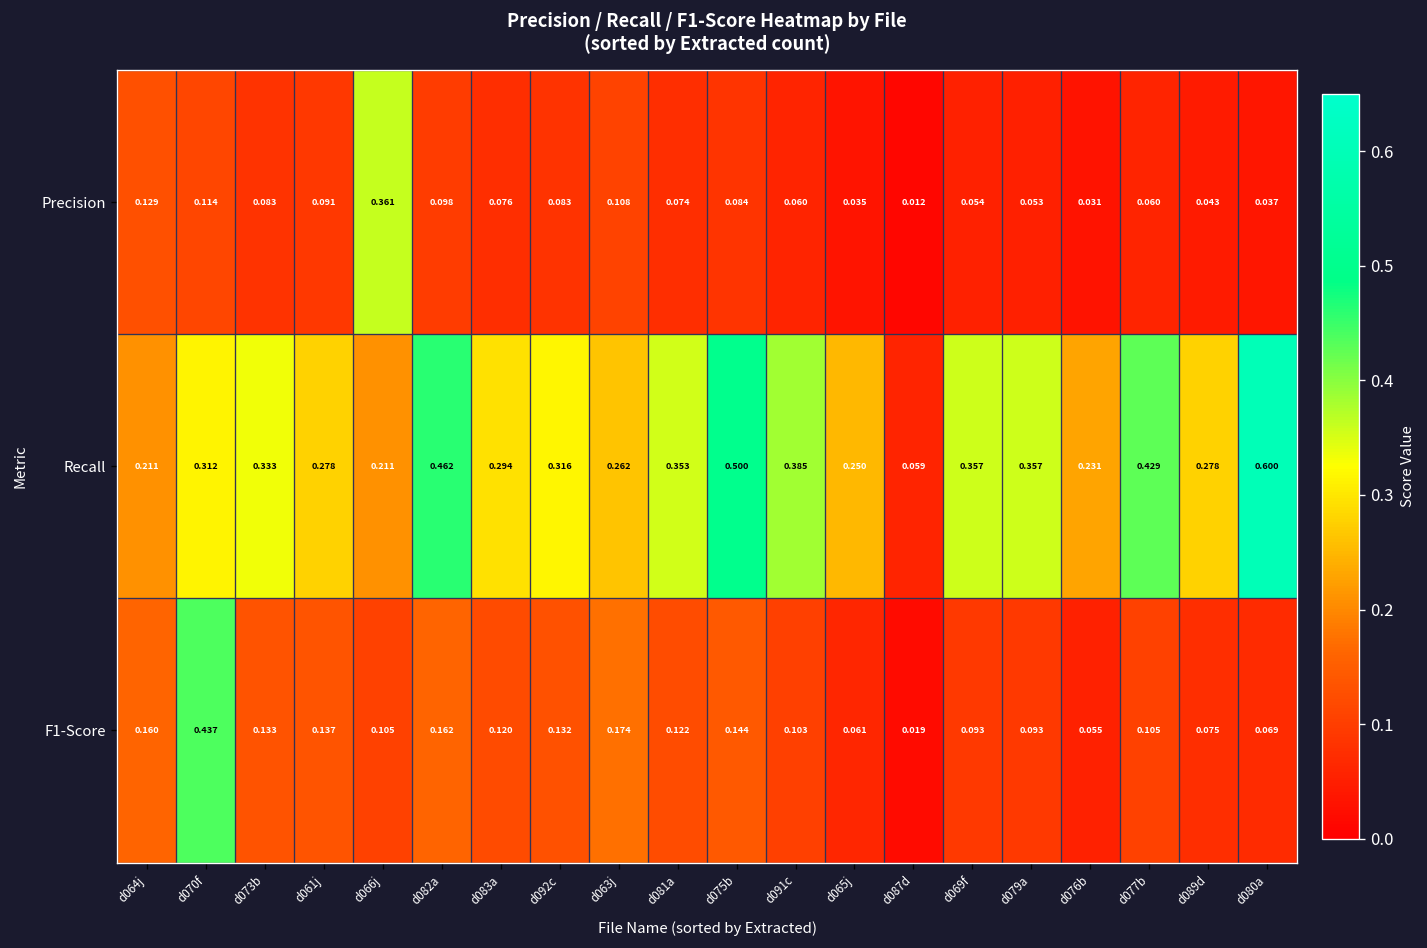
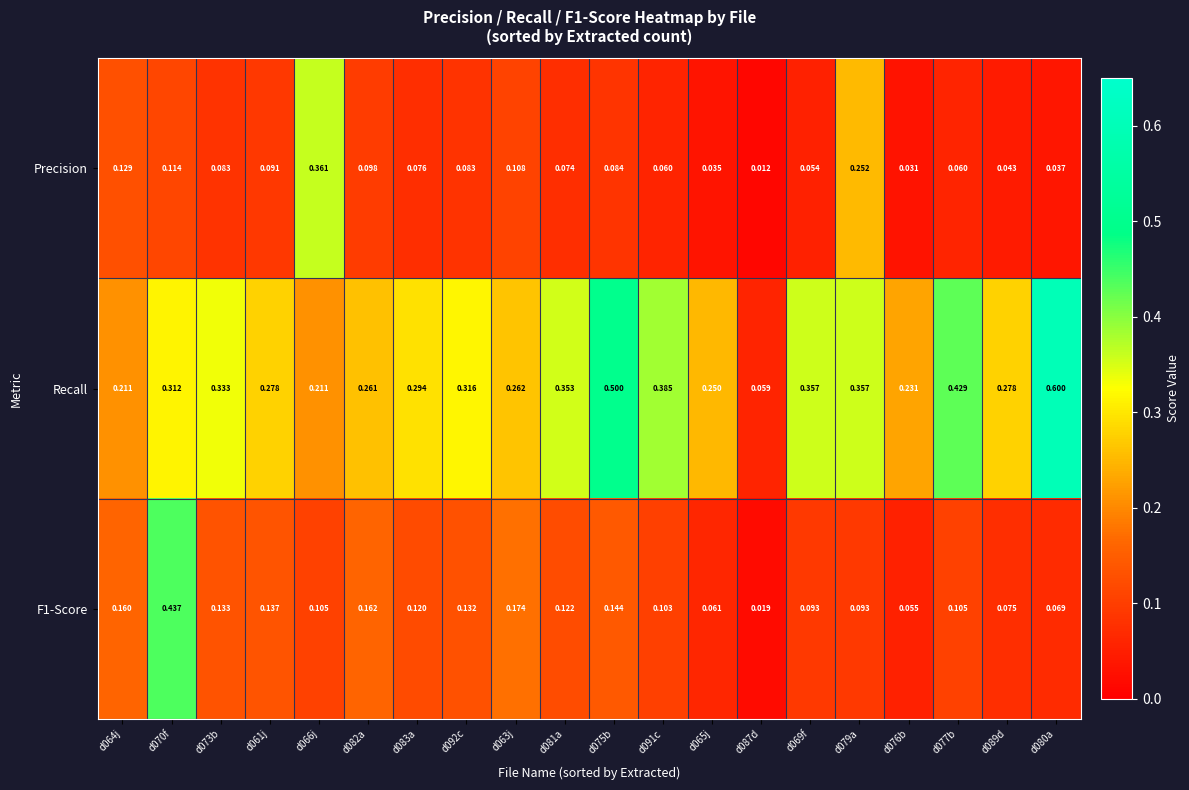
Precision, d079a: 0.053 -> 0.252
Recall, d082a: 0.462 -> 0.261
